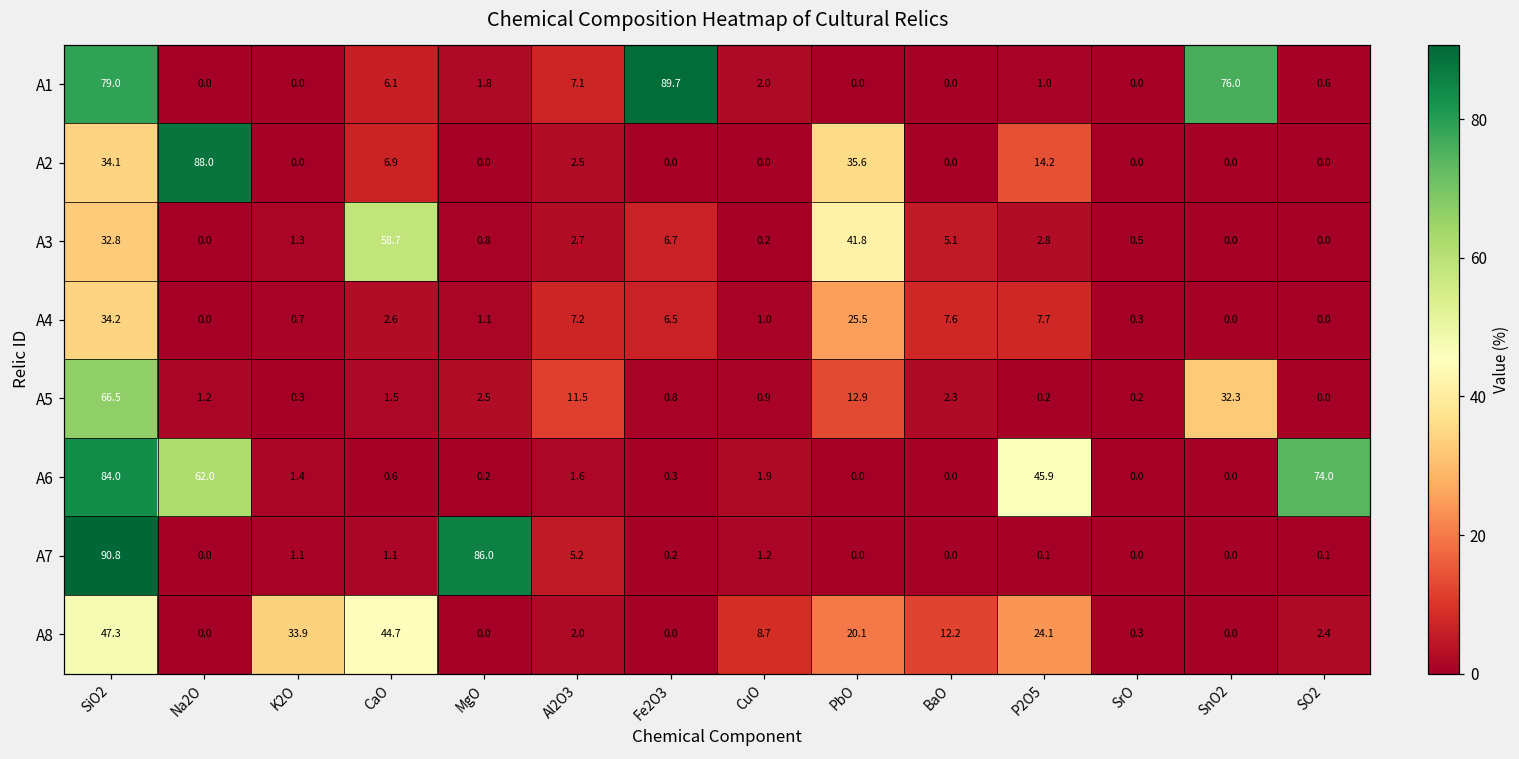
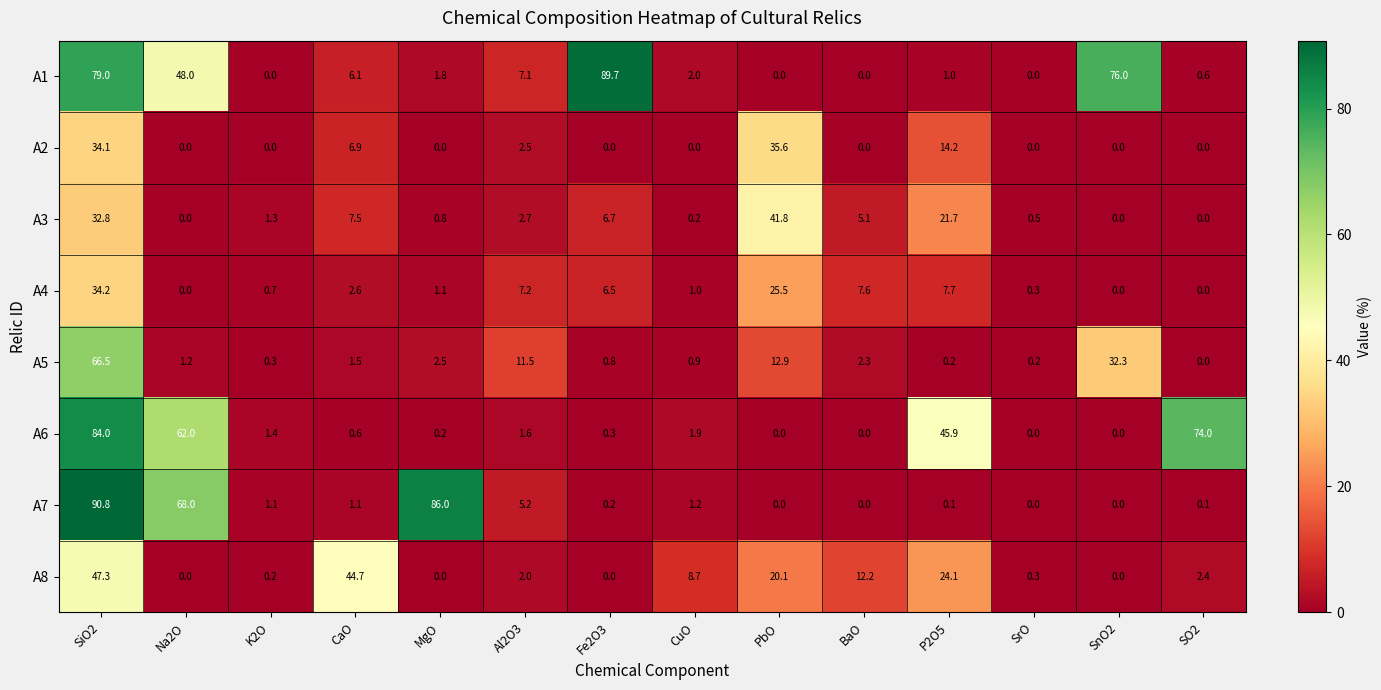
A1, Na2O: 0.0 -> 48.0
A2, Na2O: 88.0 -> 0.0
A3, CaO: 58.7 -> 7.5
A3, P2O5: 2.8 -> 21.7
A7, Na2O: 0.0 -> 68.0
A8, K2O: 33.9 -> 0.2
